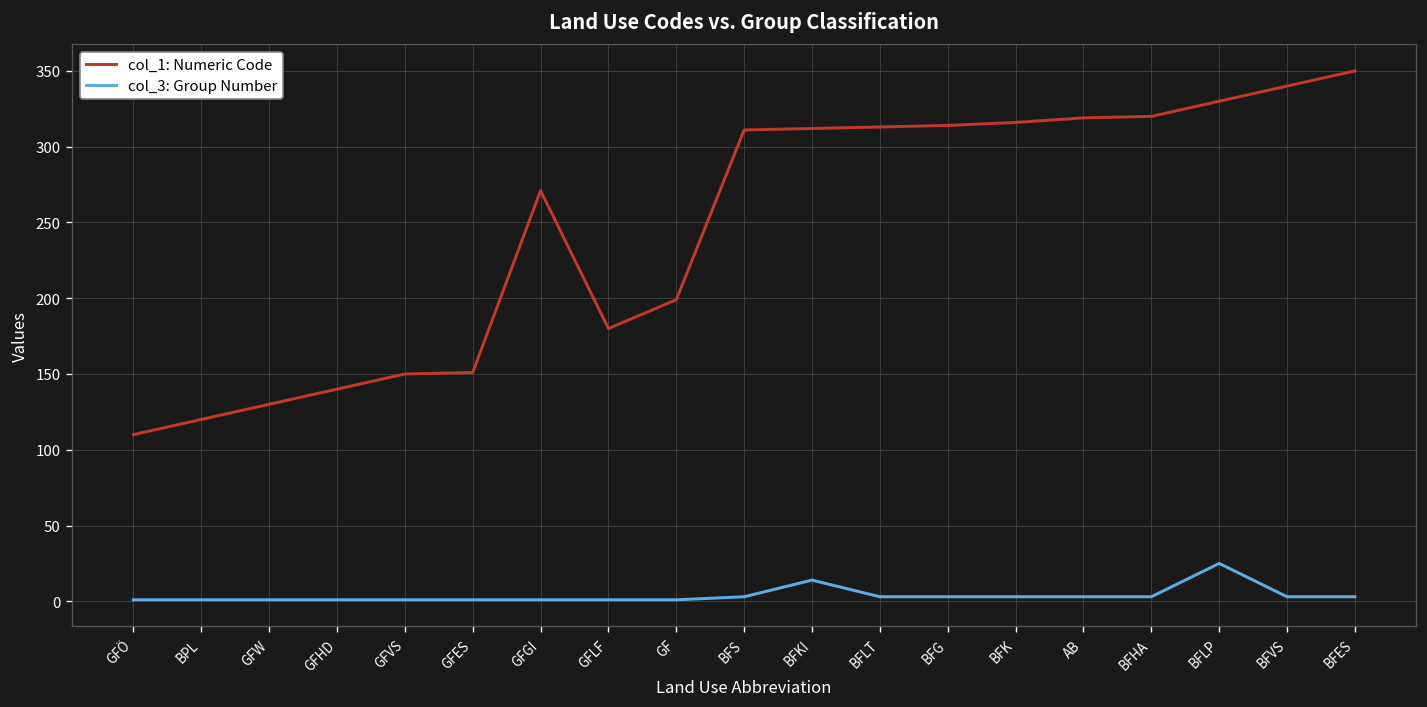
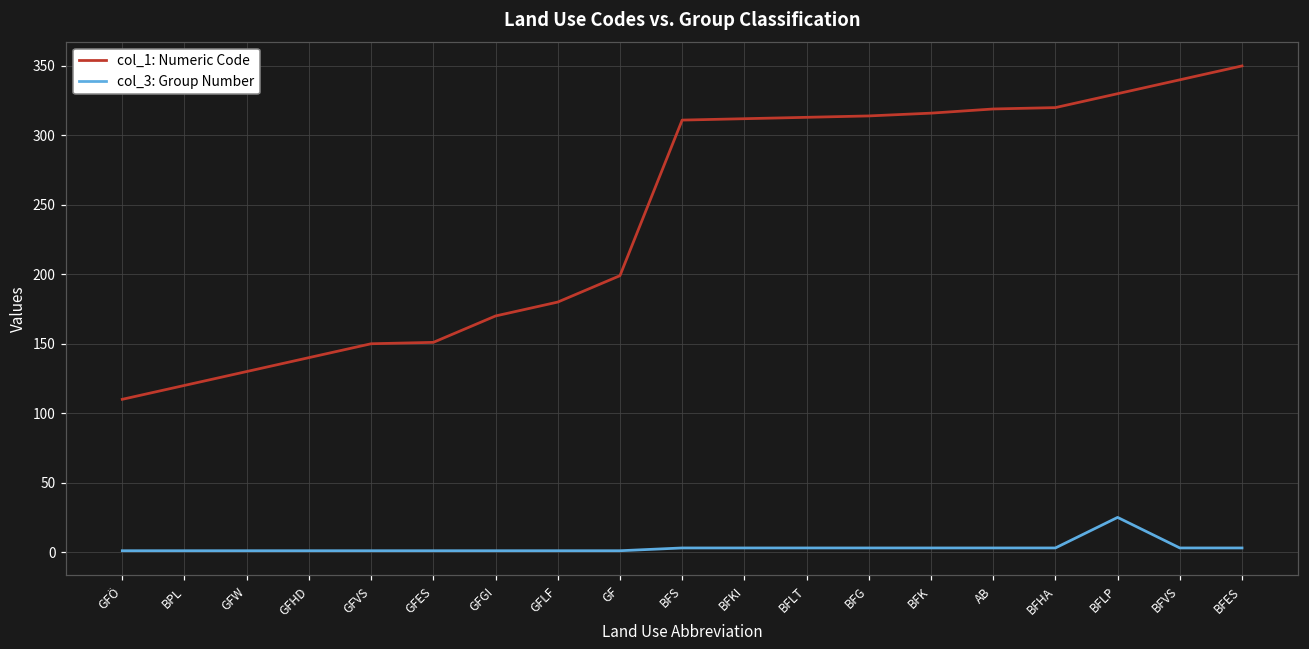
col_1: Numeric Code, GFGI: 271 -> 170
col_3: Group Number, BFKI: 14 -> 3
